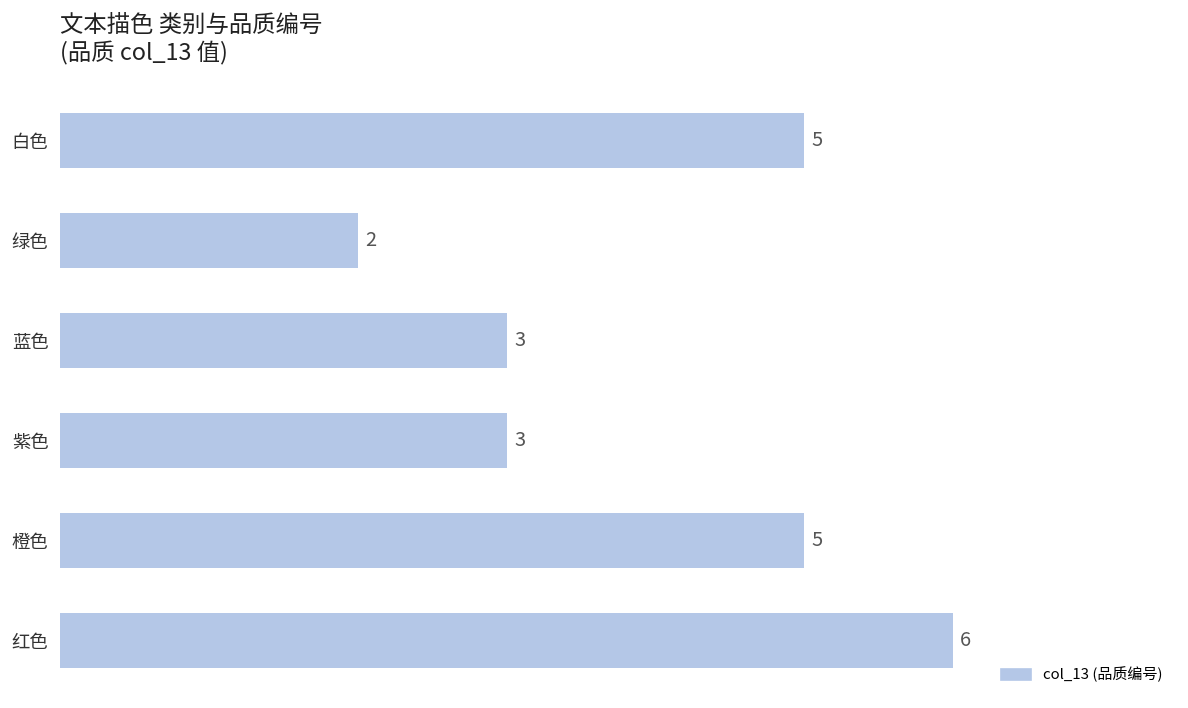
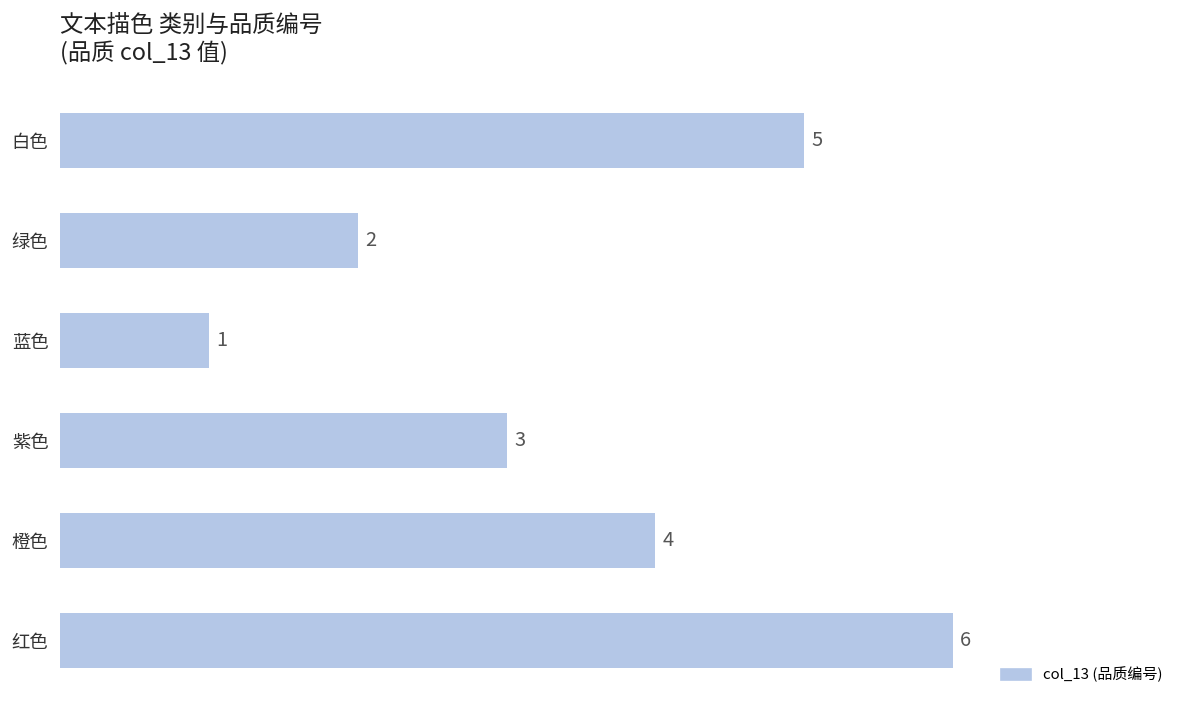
蓝色: 3 -> 1
橙色: 5 -> 4
